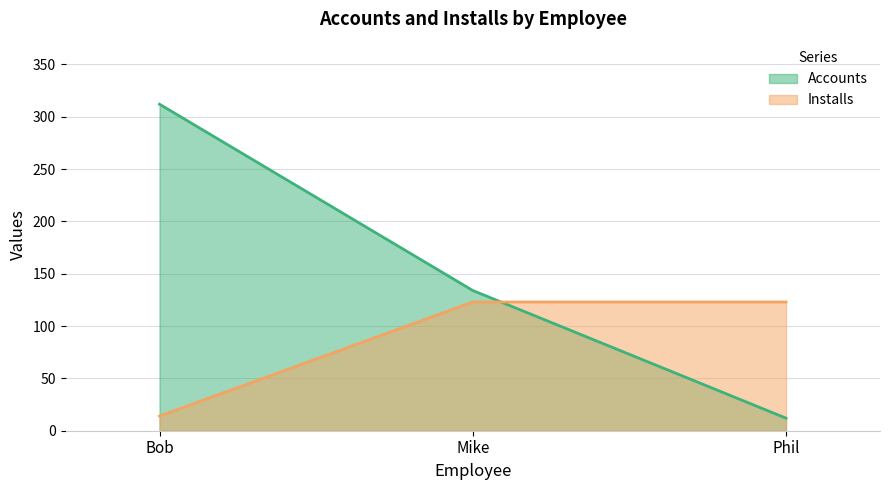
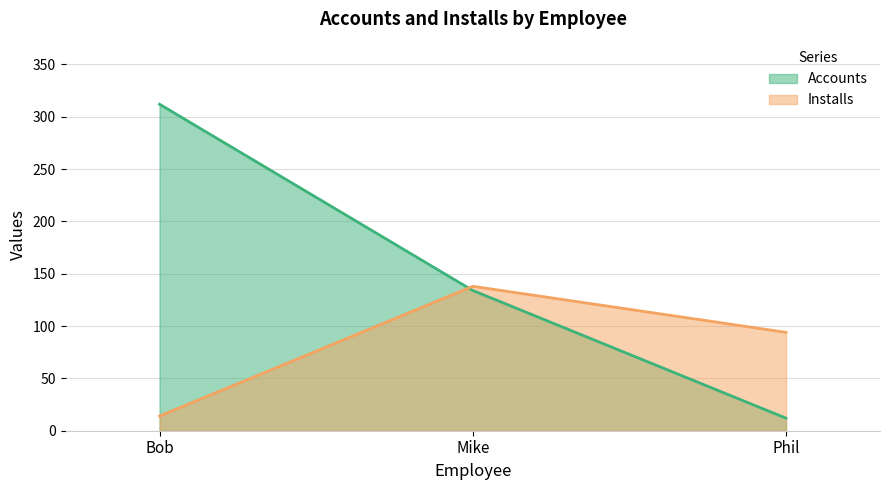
Installs, Mike: 123 -> 138
Installs, Phil: 123 -> 94
